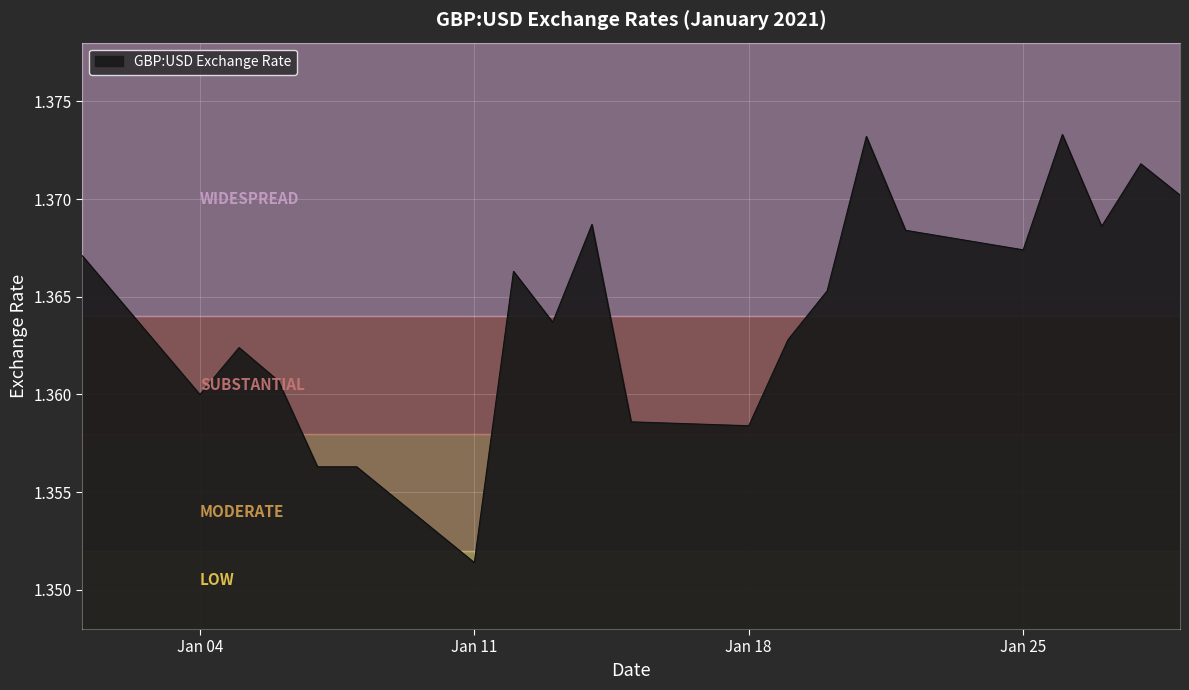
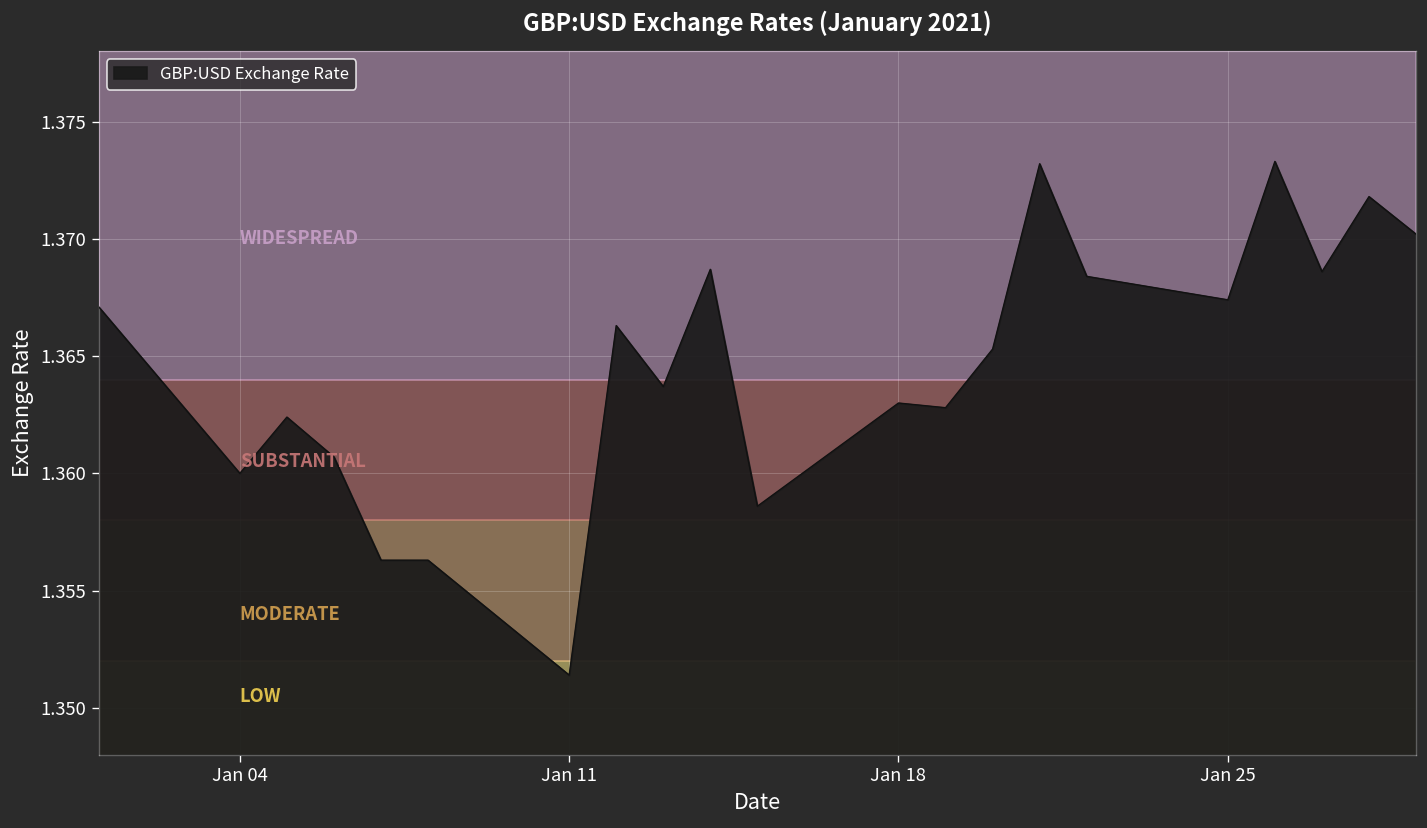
Jan 18: 1.3584 -> 1.3630
